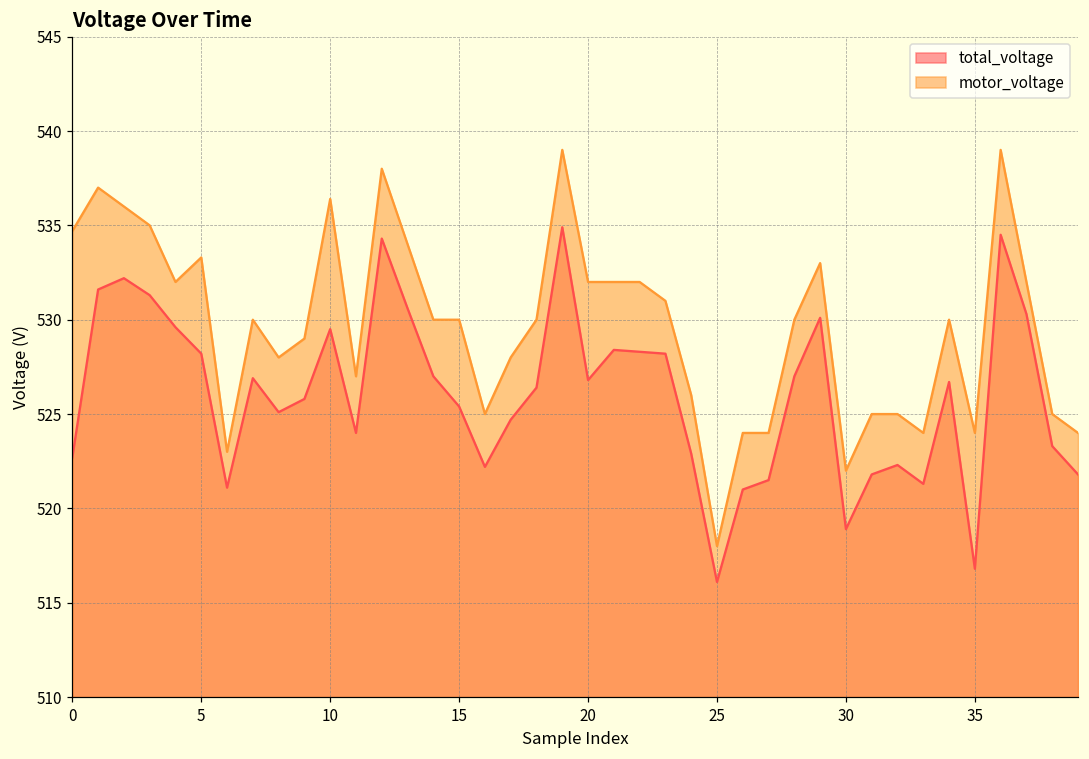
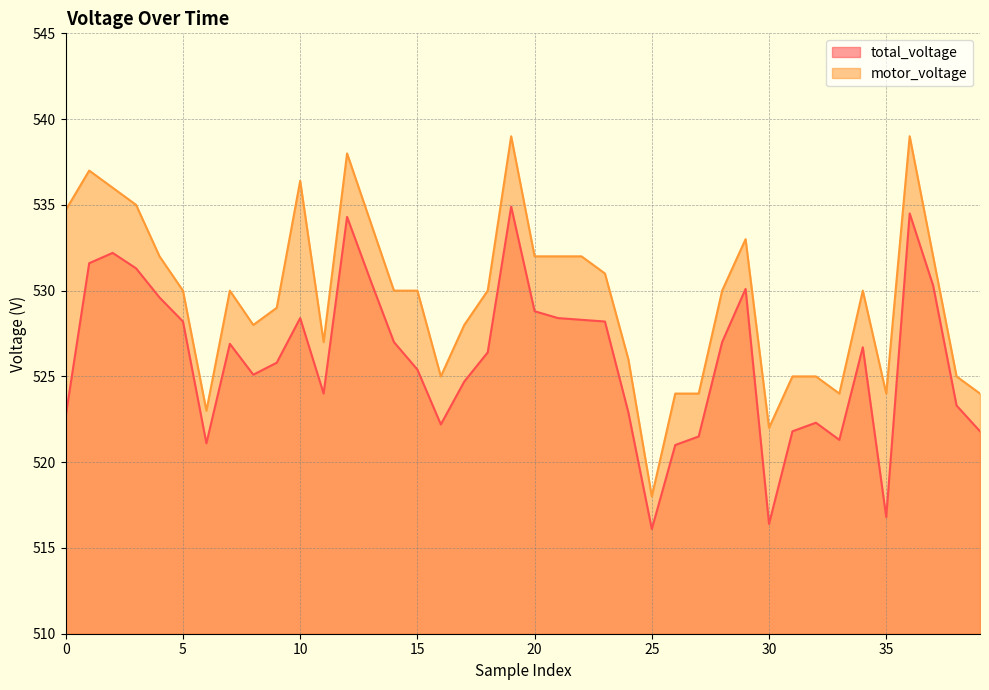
motor_voltage, 5: 533.3 -> 530.0
total_voltage, 10: 529.5 -> 528.4
total_voltage, 20: 526.8 -> 528.8
total_voltage, 30: 518.9 -> 516.4
